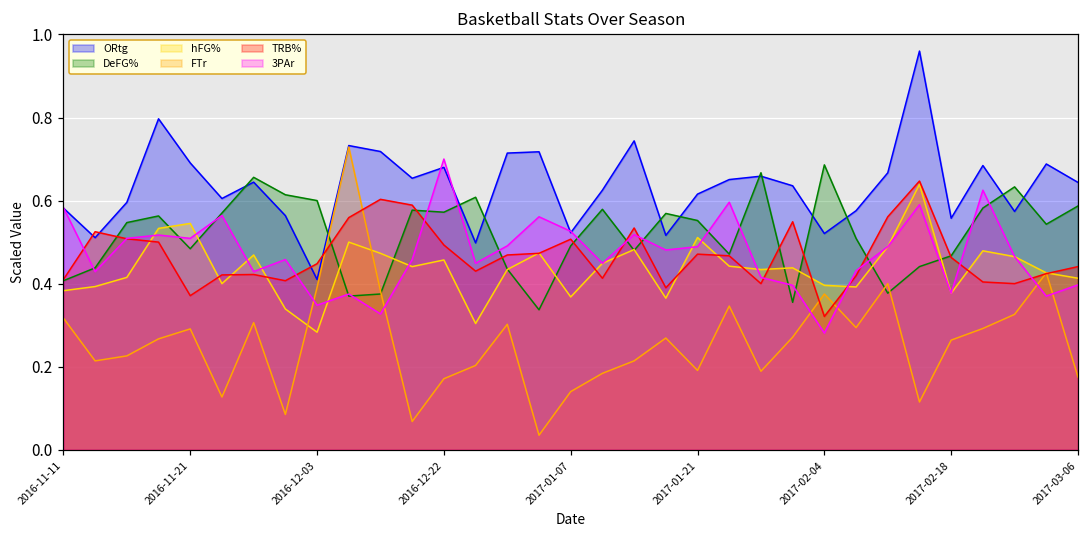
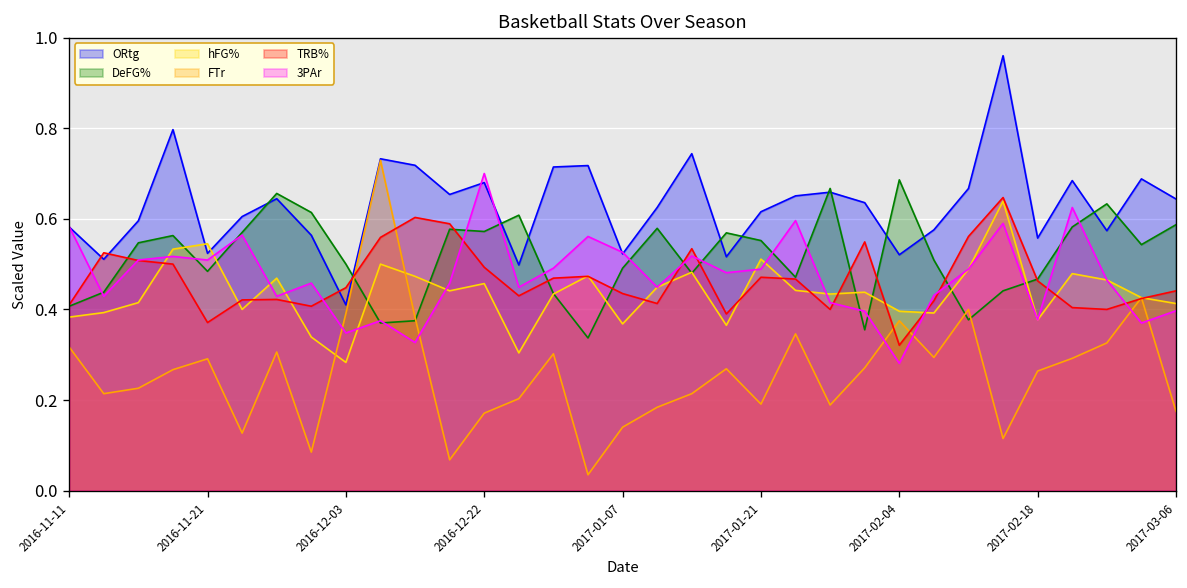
ORtg, 2016-11-21: 0.69 -> 0.52
DeFG%, 2016-12-03: 0.6 -> 0.5
TRB%, 2017-01-07: 0.51 -> 0.44
